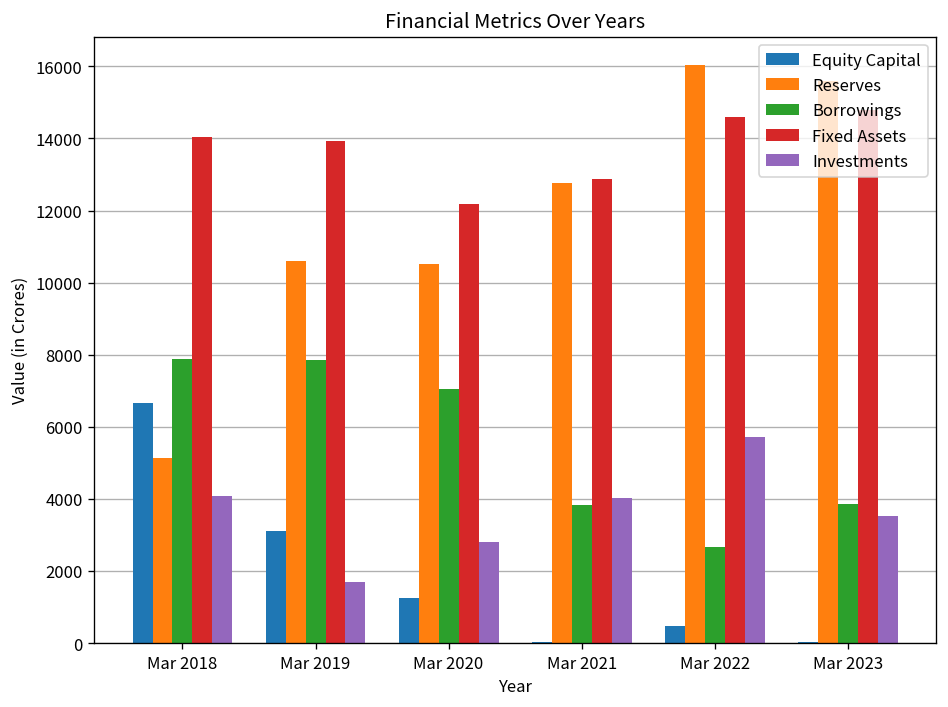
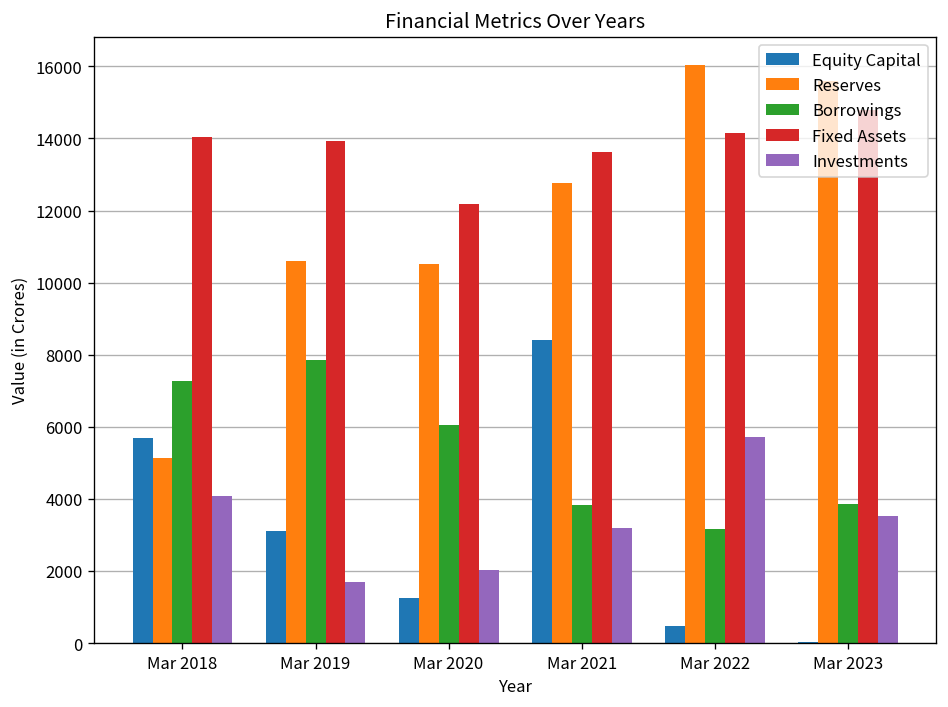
Equity Capital, Mar 2018: 6700 -> 5700
Borrowings, Mar 2018: 7900 -> 7300
Borrowings, Mar 2020: 7000 -> 6000
Investments, Mar 2020: 2800 -> 2000
Equity Capital, Mar 2021: 0 -> 8400
Fixed Assets, Mar 2021: 12900 -> 13600
Investments, Mar 2021: 4000 -> 3200
Borrowings, Mar 2022: 2700 -> 3200
Fixed Assets, Mar 2022: 14600 -> 14100
